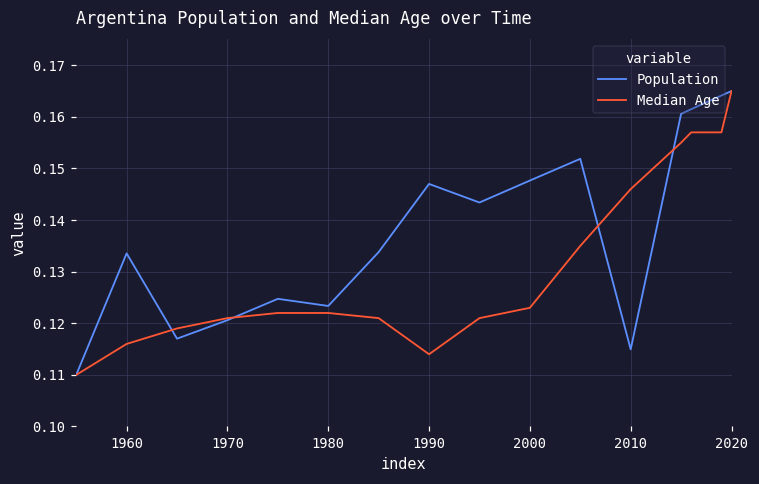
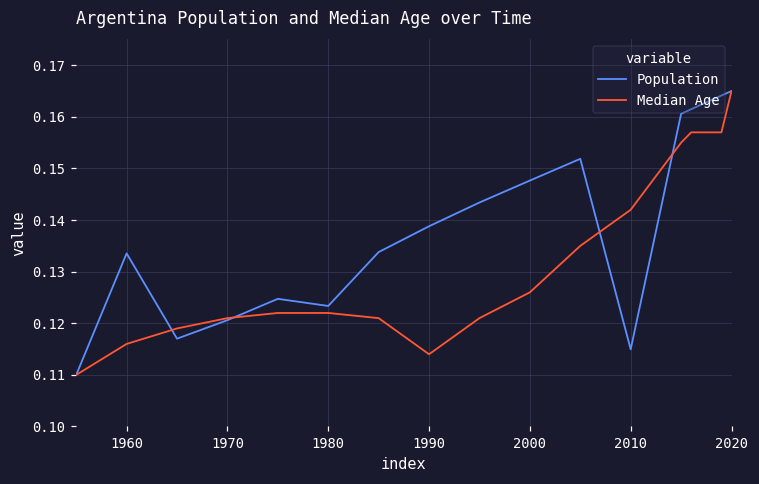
Population, 1990: 0.147 -> 0.139
Median Age, 2000: 0.123 -> 0.126
Median Age, 2010: 0.146 -> 0.142
